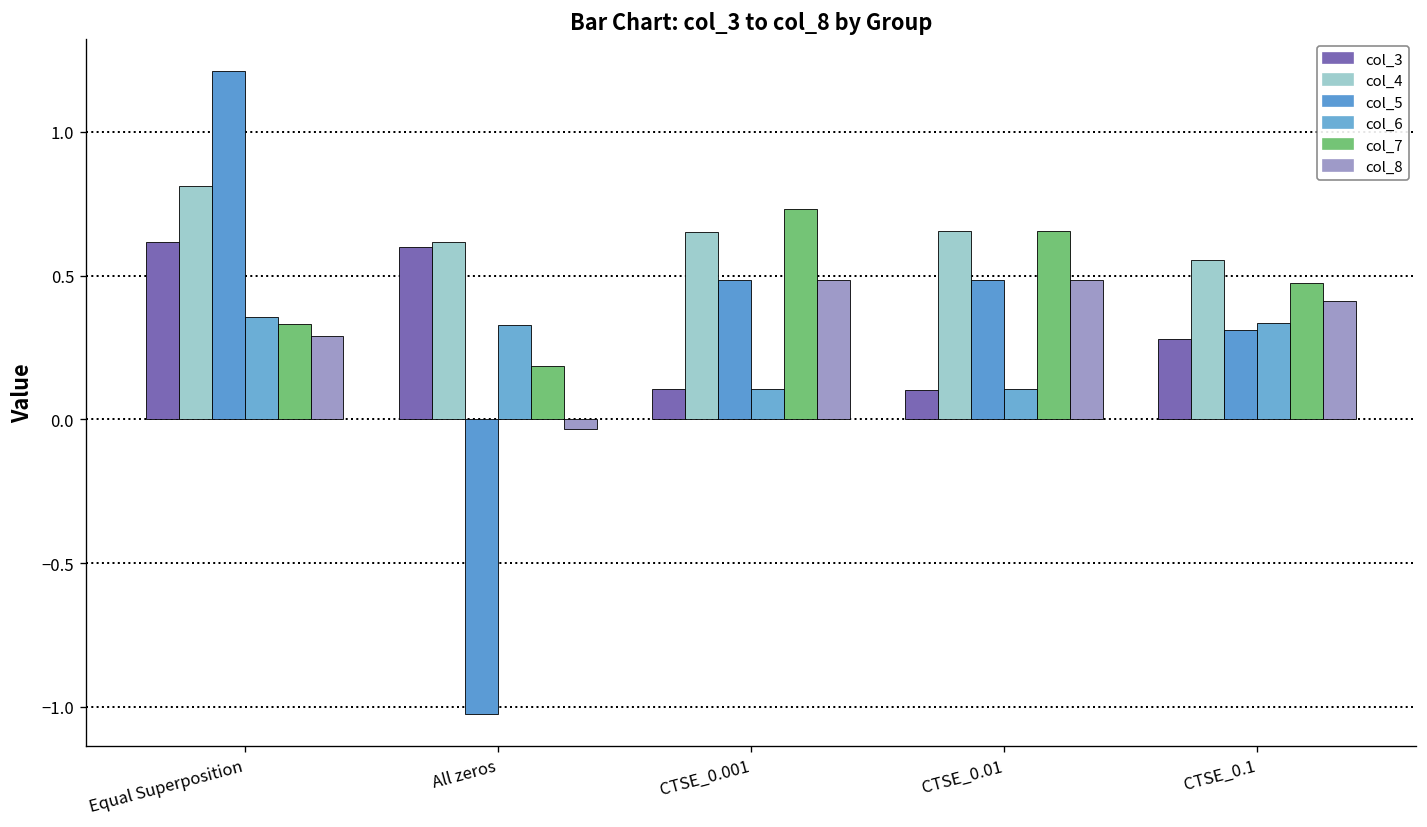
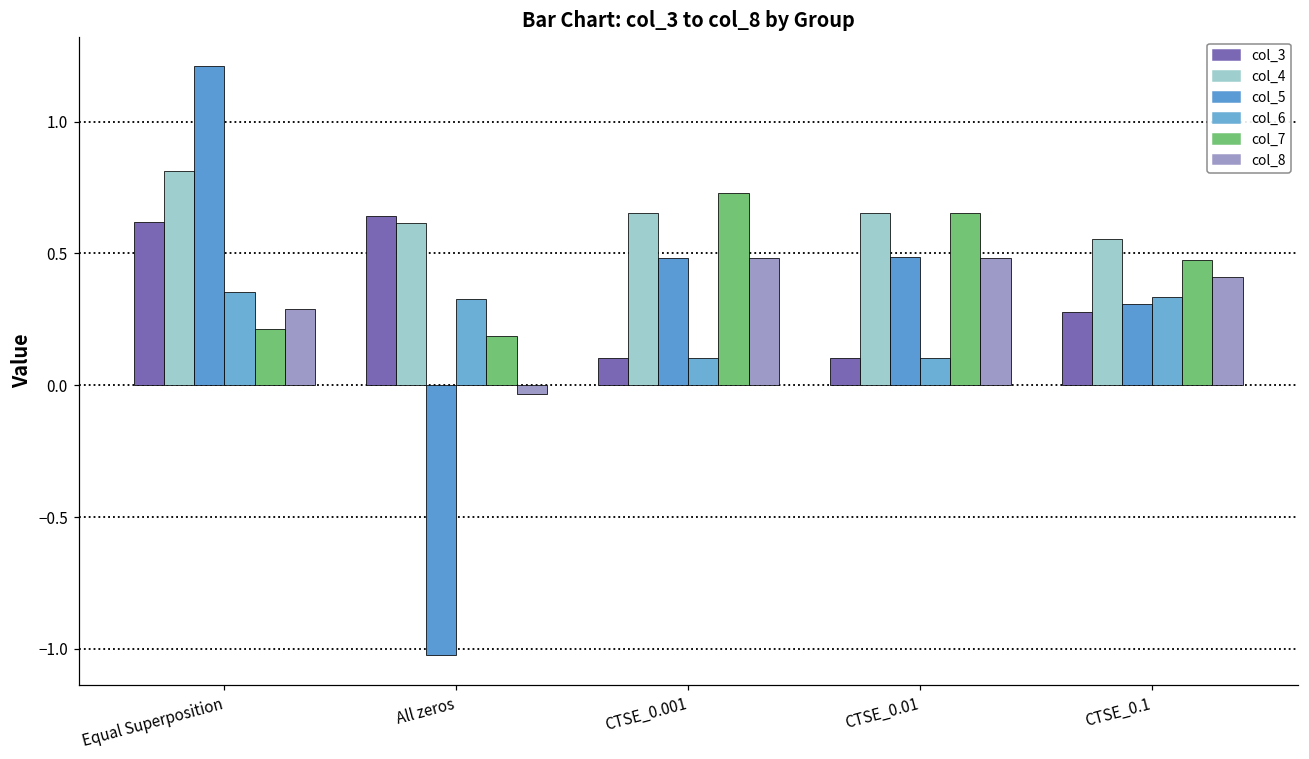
col_7, Equal Superposition: 0.33 -> 0.21
col_3, All zeros: 0.60 -> 0.64
